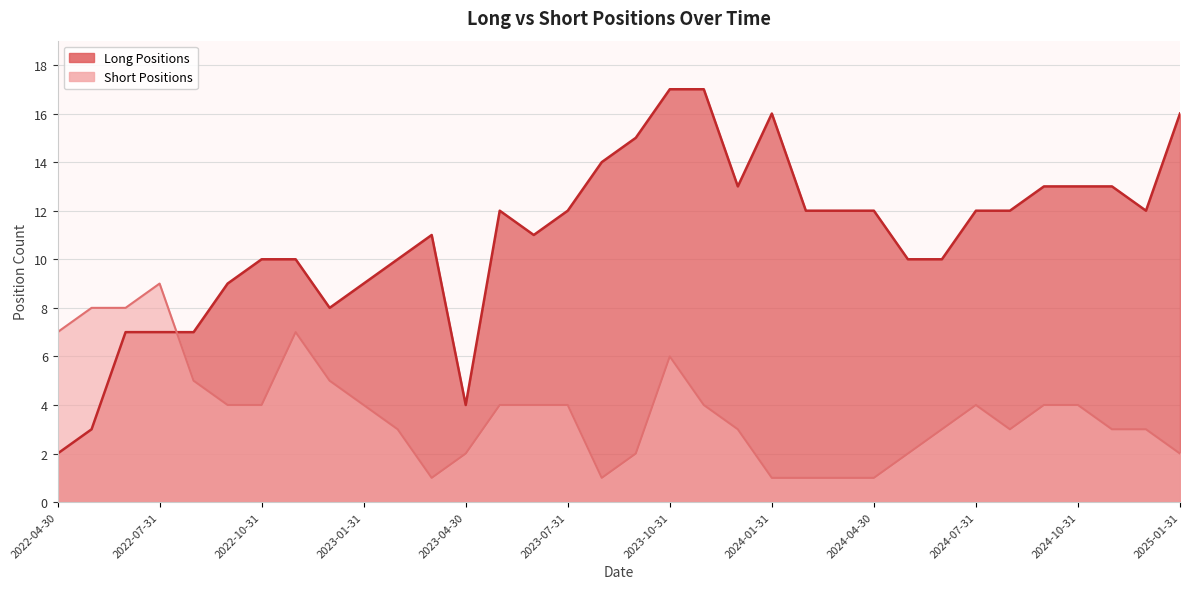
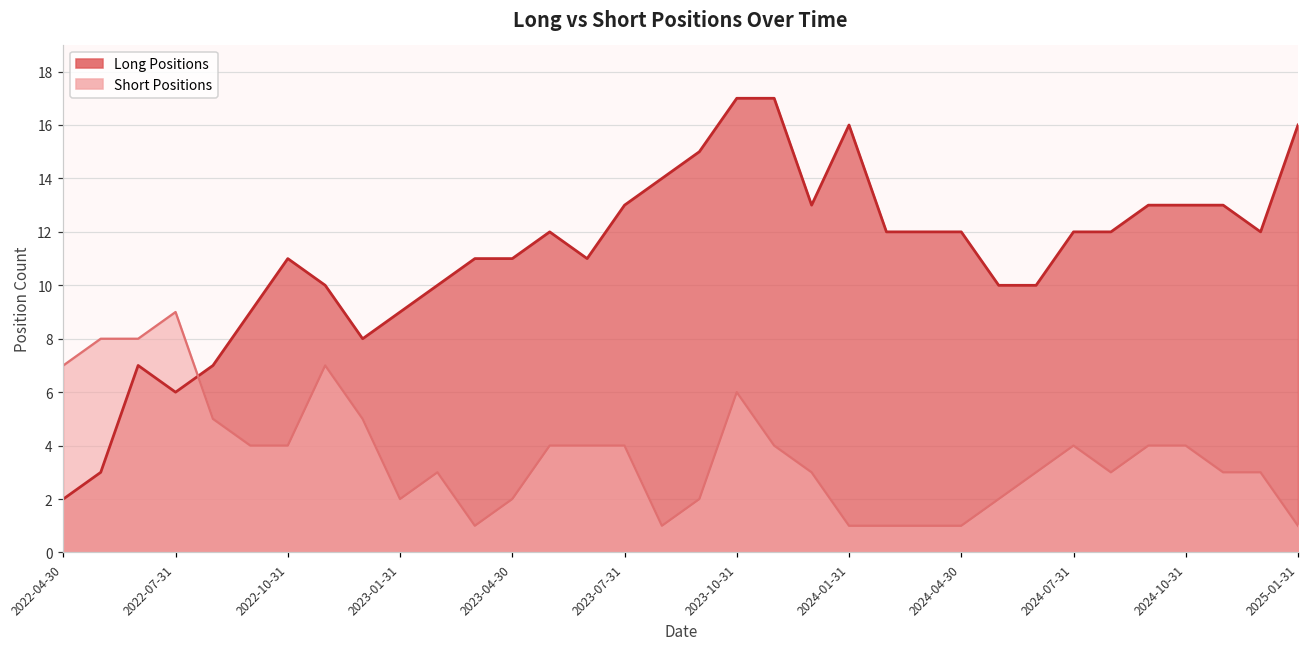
Long Positions, 2022-07-31: 7 -> 6
Long Positions, 2022-10-31: 10 -> 11
Short Positions, 2023-01-31: 4 -> 2
Long Positions, 2023-04-30: 4 -> 11
Long Positions, 2023-07-31: 12 -> 13
Short Positions, 2025-01-31: 2 -> 1
